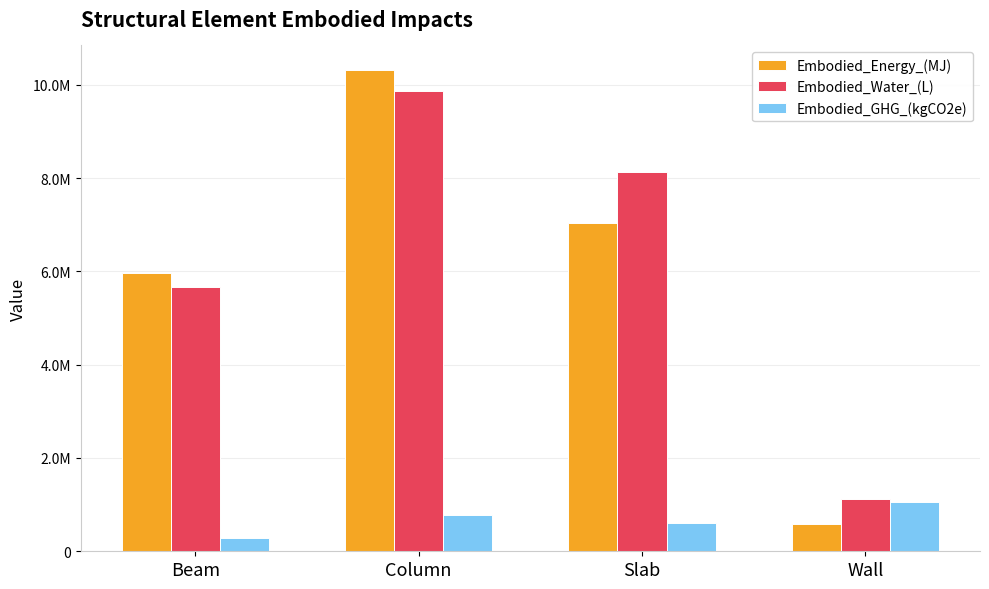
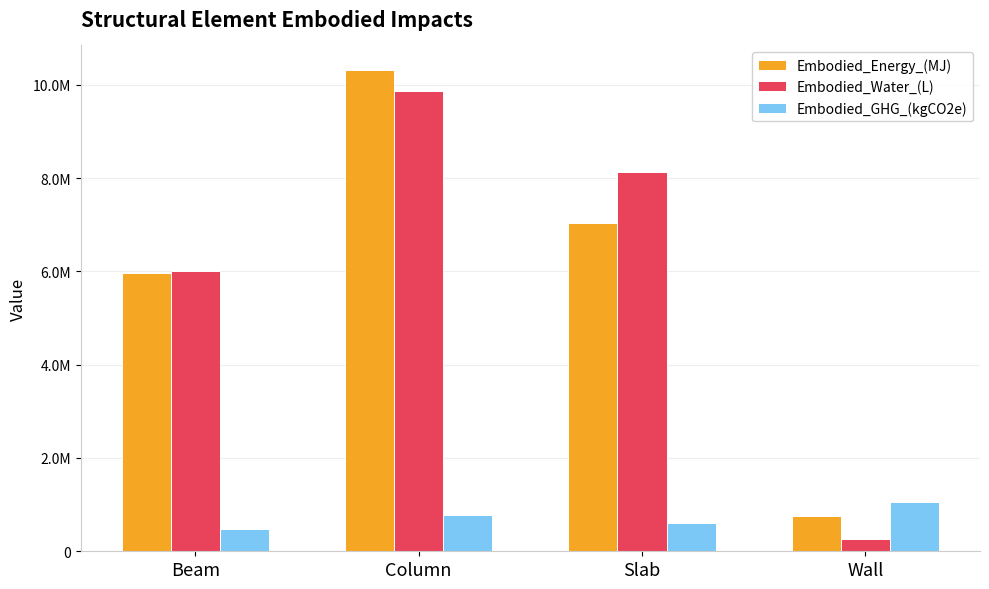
Embodied_Water_(L), Beam: 5700000 -> 6000000
Embodied_GHG_(kgCO2e), Beam: 300000 -> 500000
Embodied_Energy_(MJ), Wall: 600000 -> 800000
Embodied_Water_(L), Wall: 1100000 -> 300000
